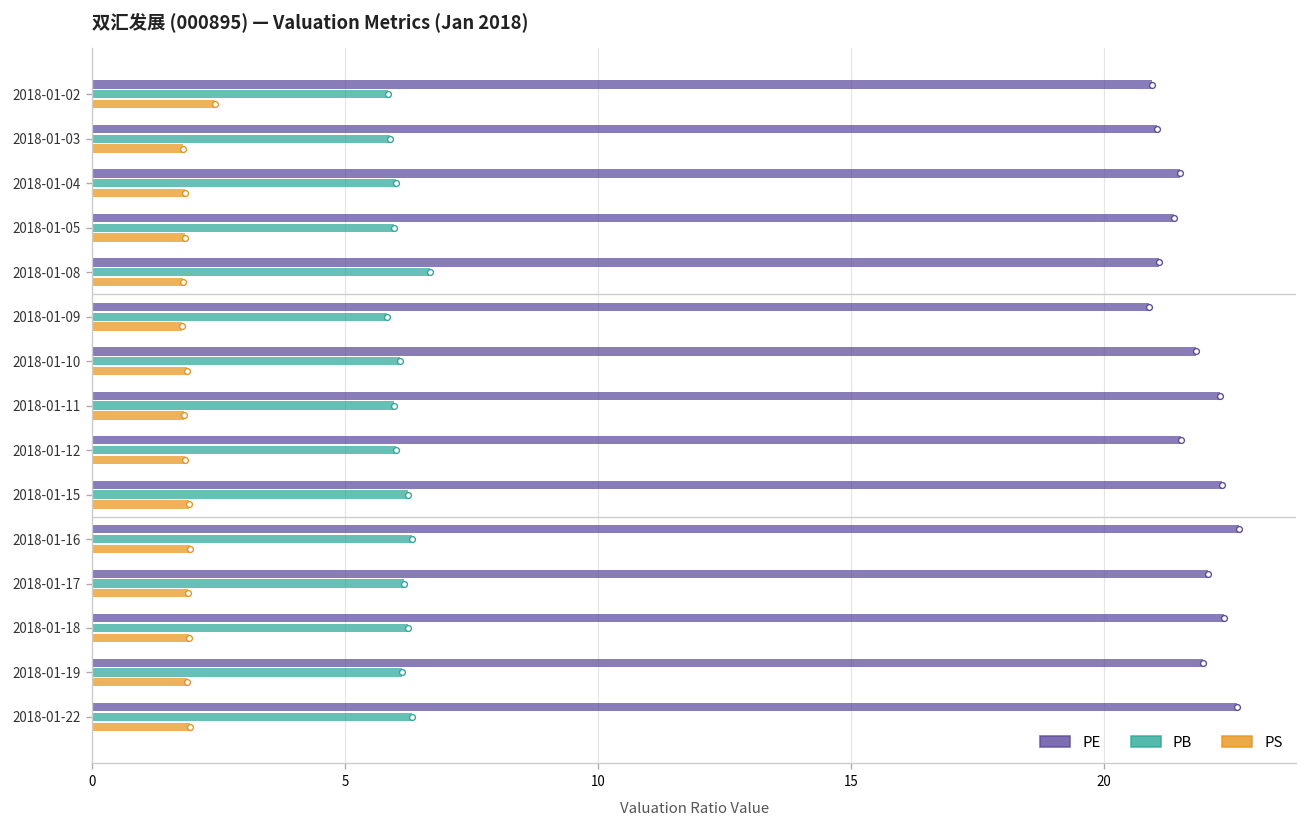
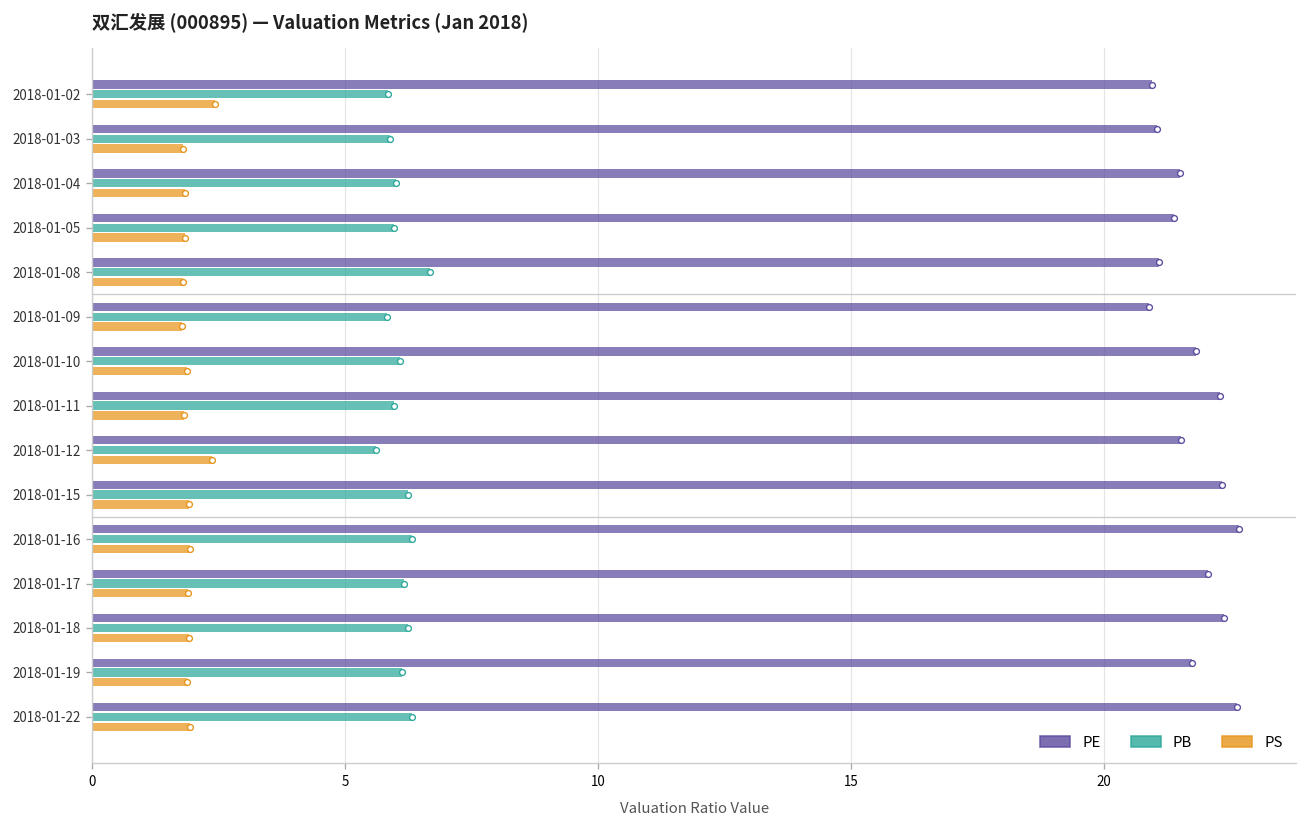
PB, 2018-01-12: 6.0 -> 5.6
PS, 2018-01-12: 1.8 -> 2.4
PE, 2018-01-19: 21.9 -> 21.7
